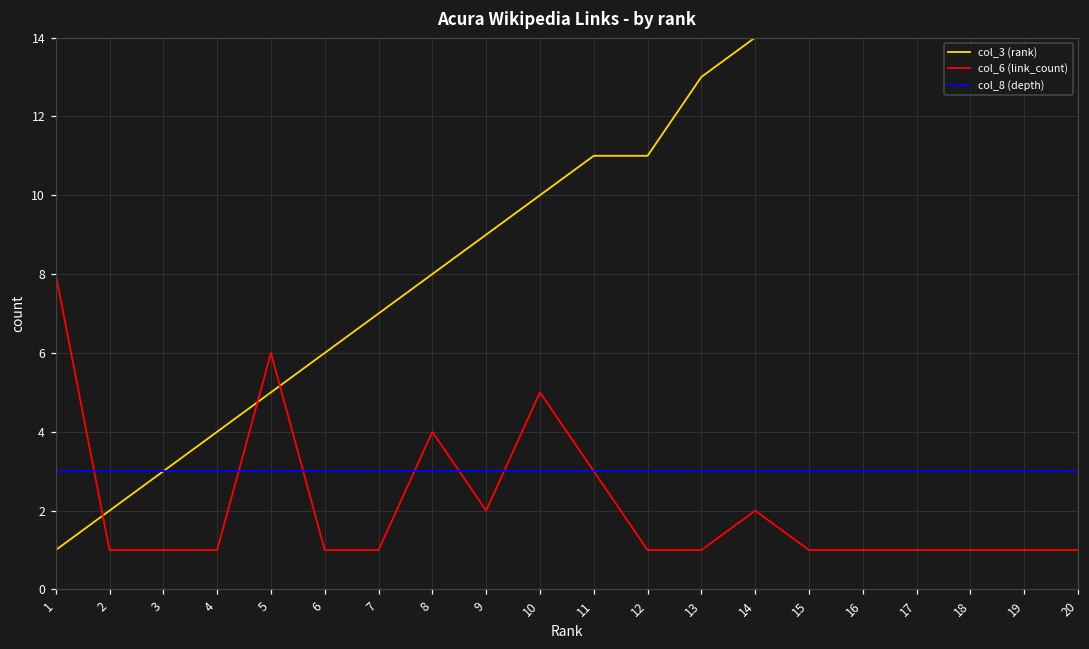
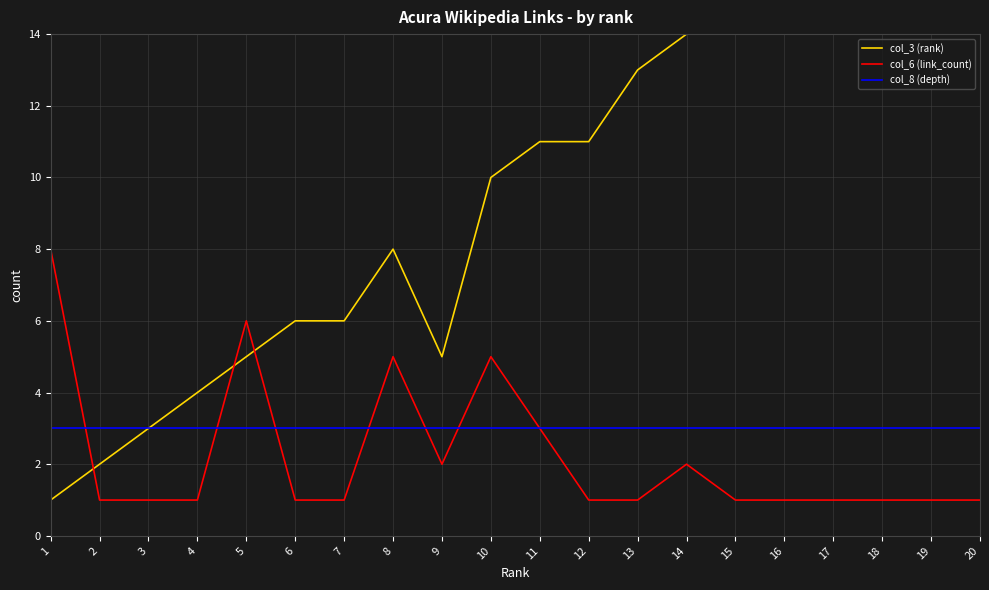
col_3 (rank), 7: 7 -> 6
col_6 (link_count), 8: 4 -> 5
col_3 (rank), 9: 9 -> 5
